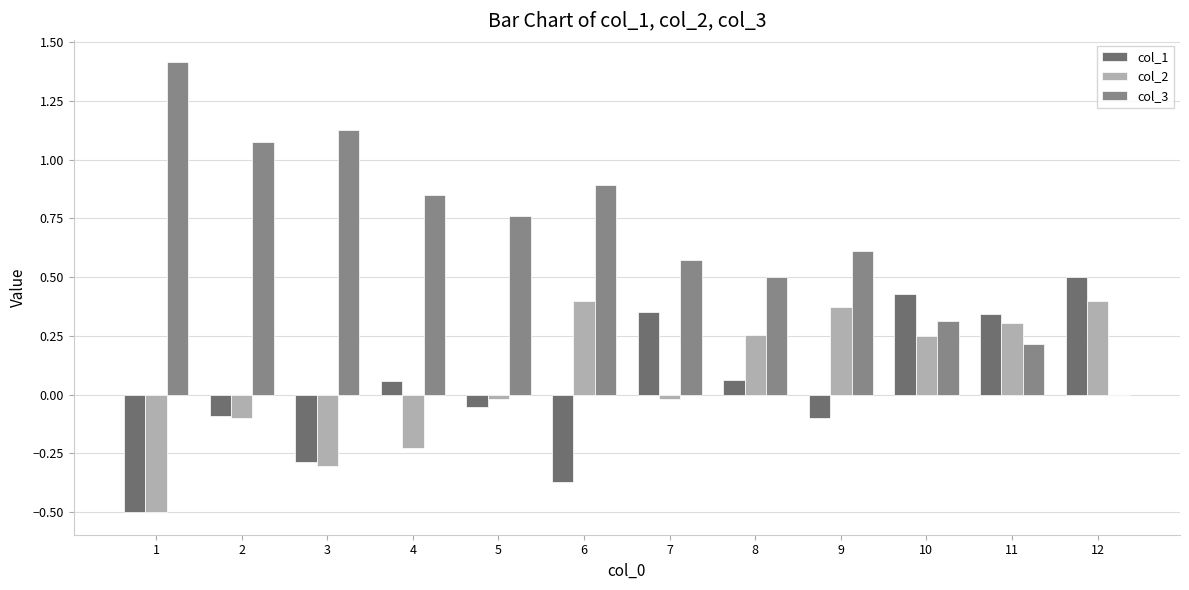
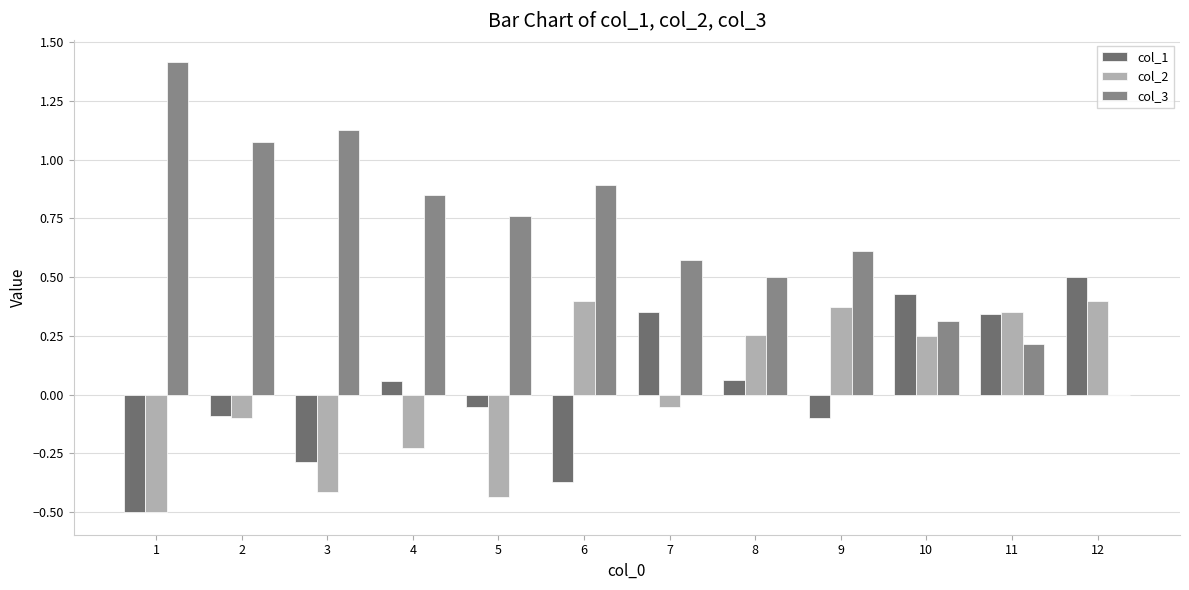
col_2, 3: -0.31 -> -0.42
col_2, 5: -0.02 -> -0.44
col_2, 7: -0.02 -> -0.05
col_2, 11: 0.31 -> 0.35
